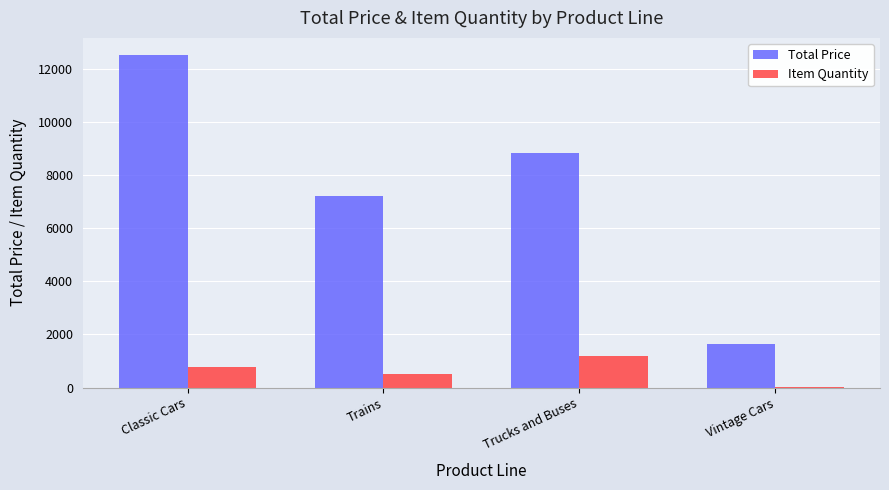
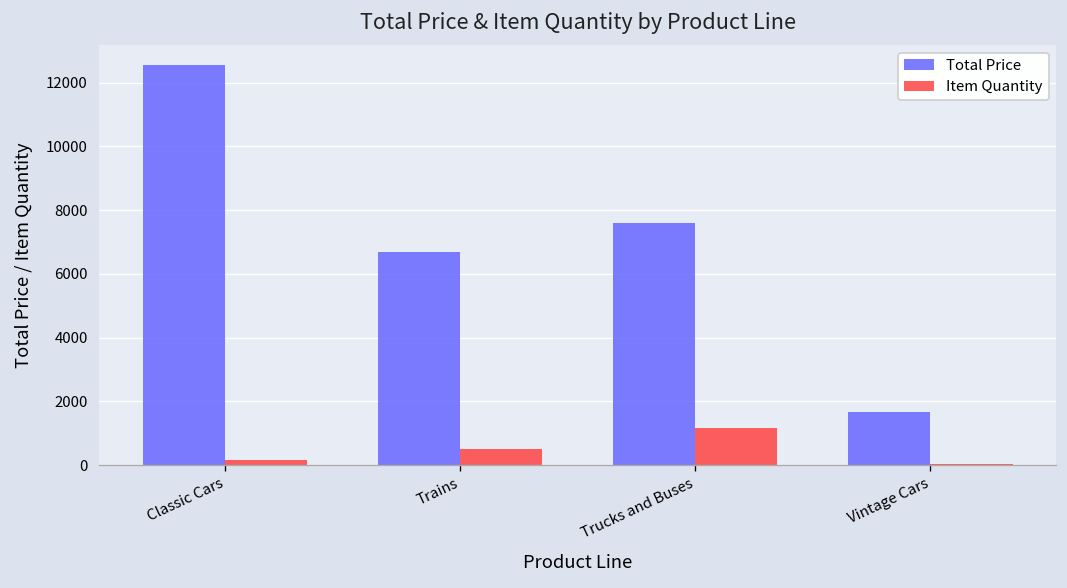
Item Quantity, Classic Cars: 800 -> 200
Total Price, Trains: 7200 -> 6700
Total Price, Trucks and Buses: 8800 -> 7600
